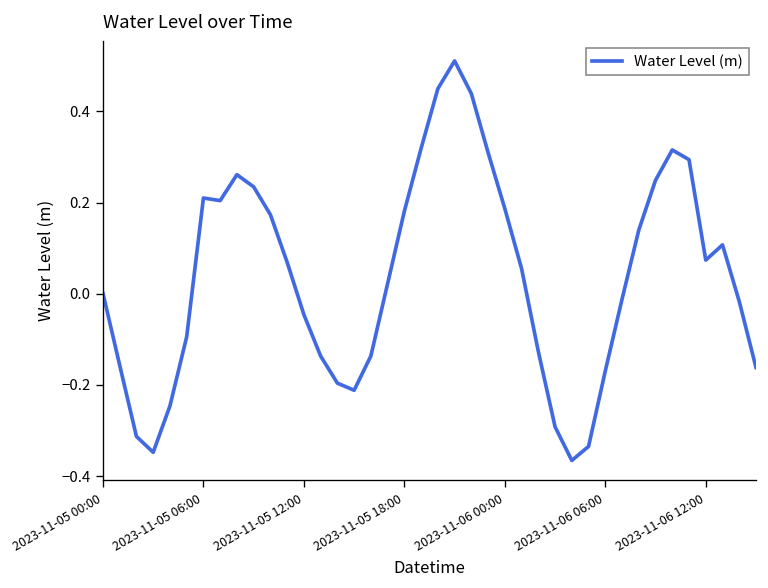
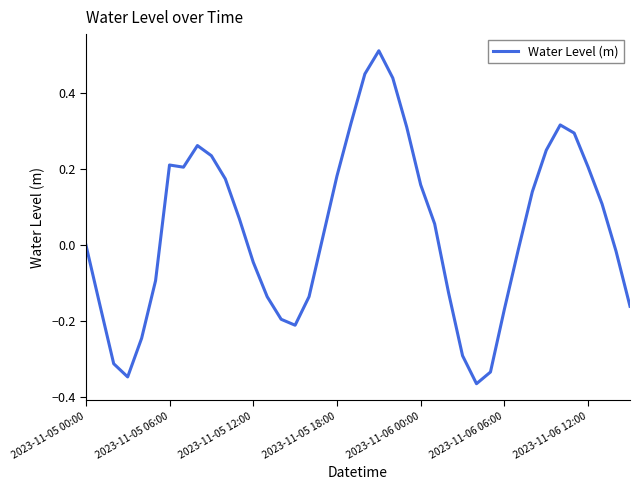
2023-11-06 00:00: 0.19 -> 0.16
2023-11-06 12:00: 0.07 -> 0.20
